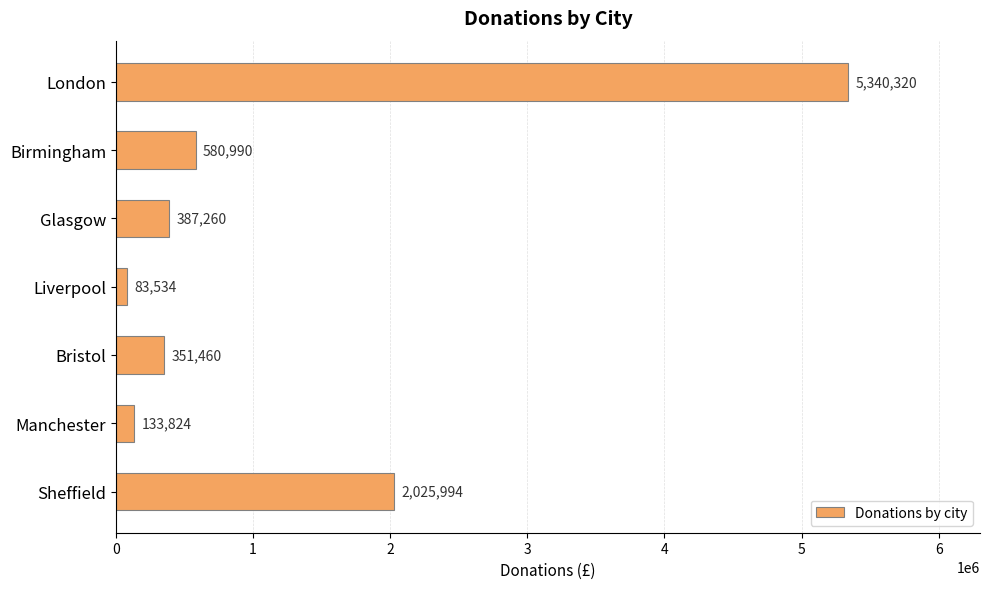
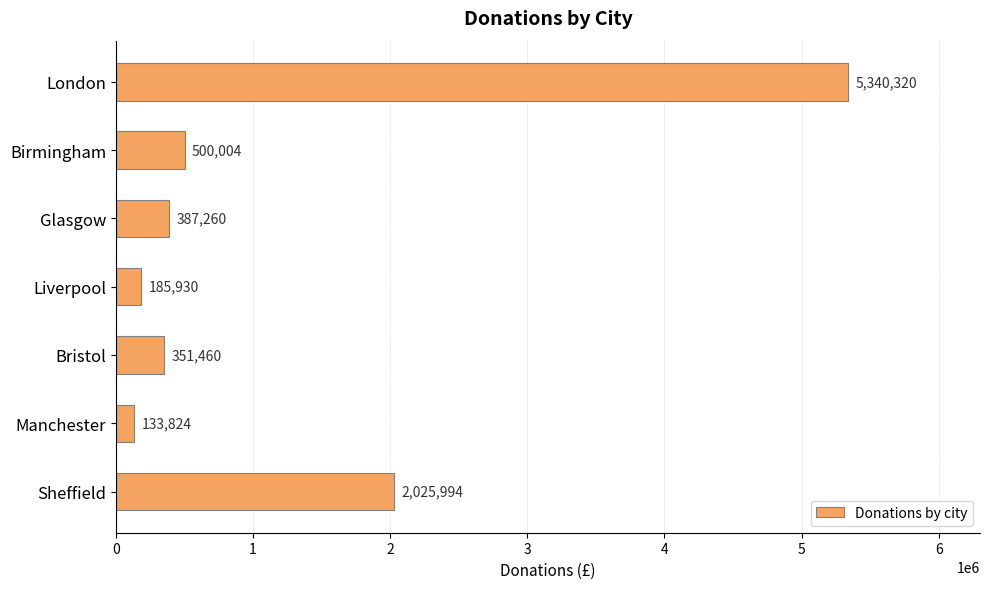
Birmingham: 580,990 -> 500,004
Liverpool: 83,534 -> 185,930
